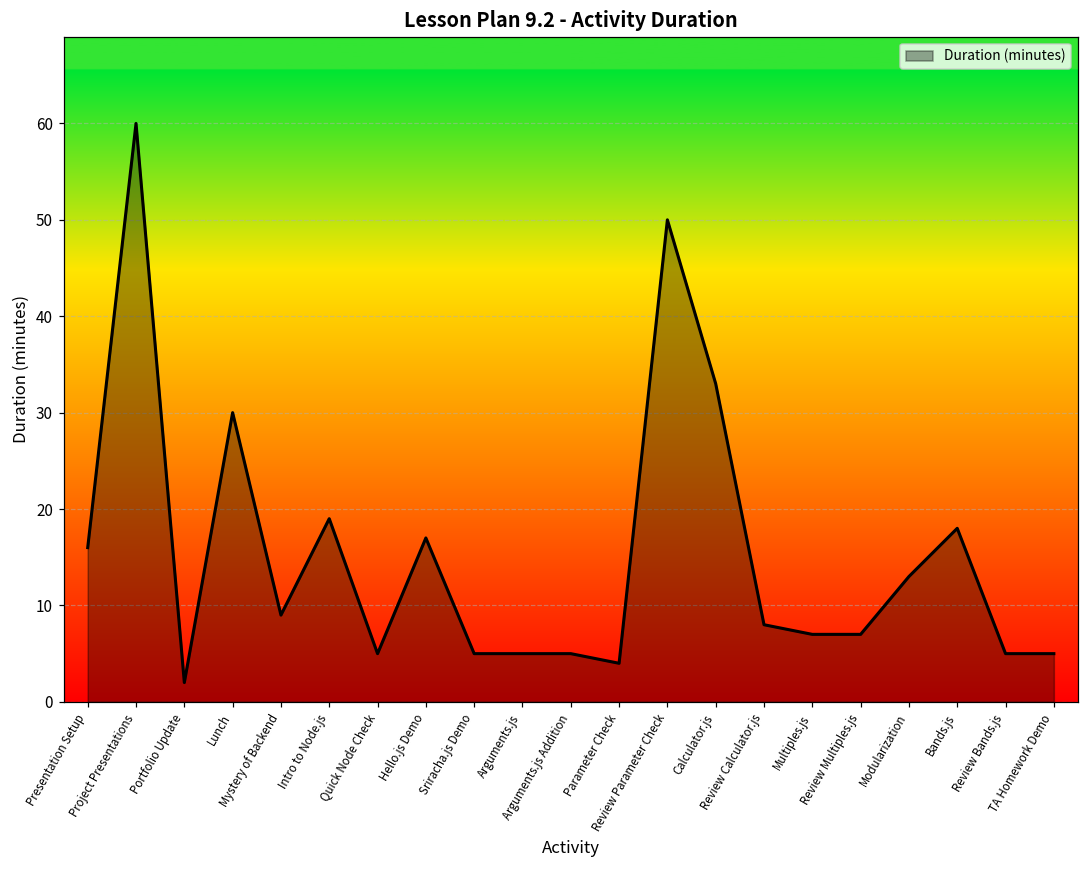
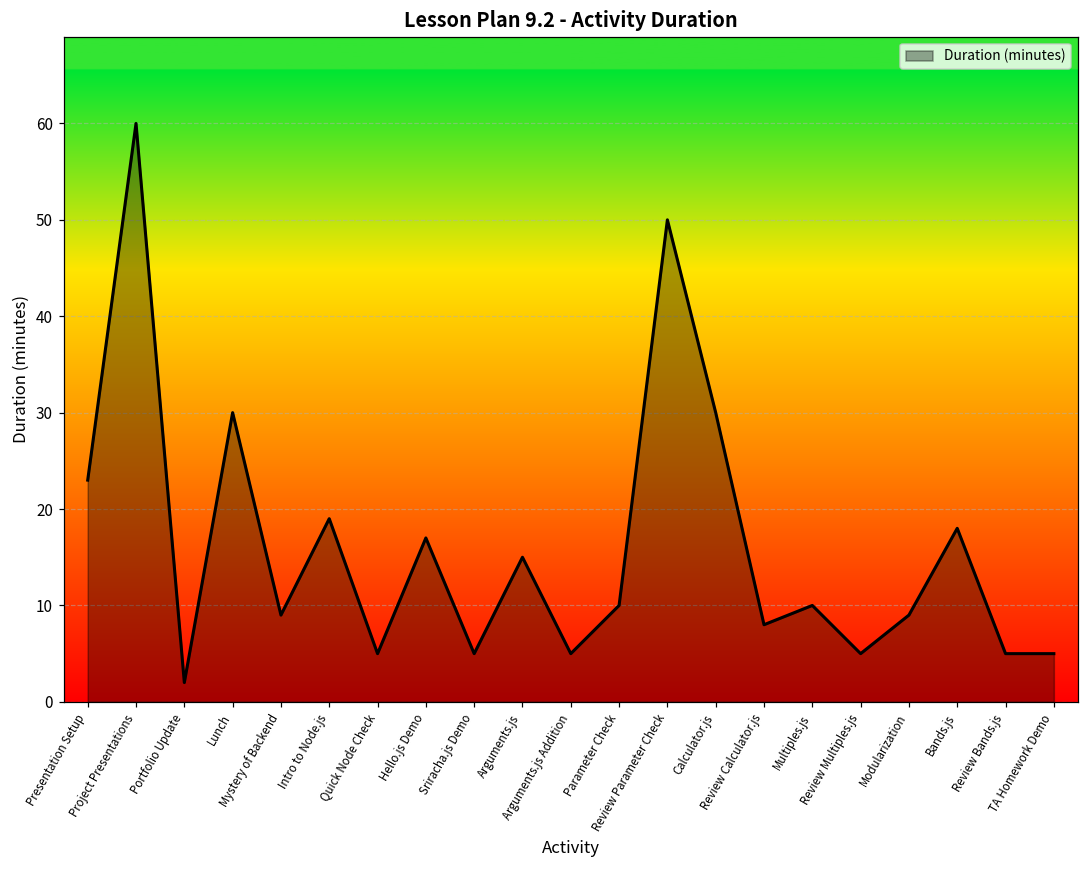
Presentation Setup: 16 -> 23
Arguments.js: 5 -> 15
Parameter Check: 4 -> 10
Calculator.js: 33 -> 30
Multiples.js: 7 -> 10
Review Multiples.js: 7 -> 5
Modularization: 13 -> 9
